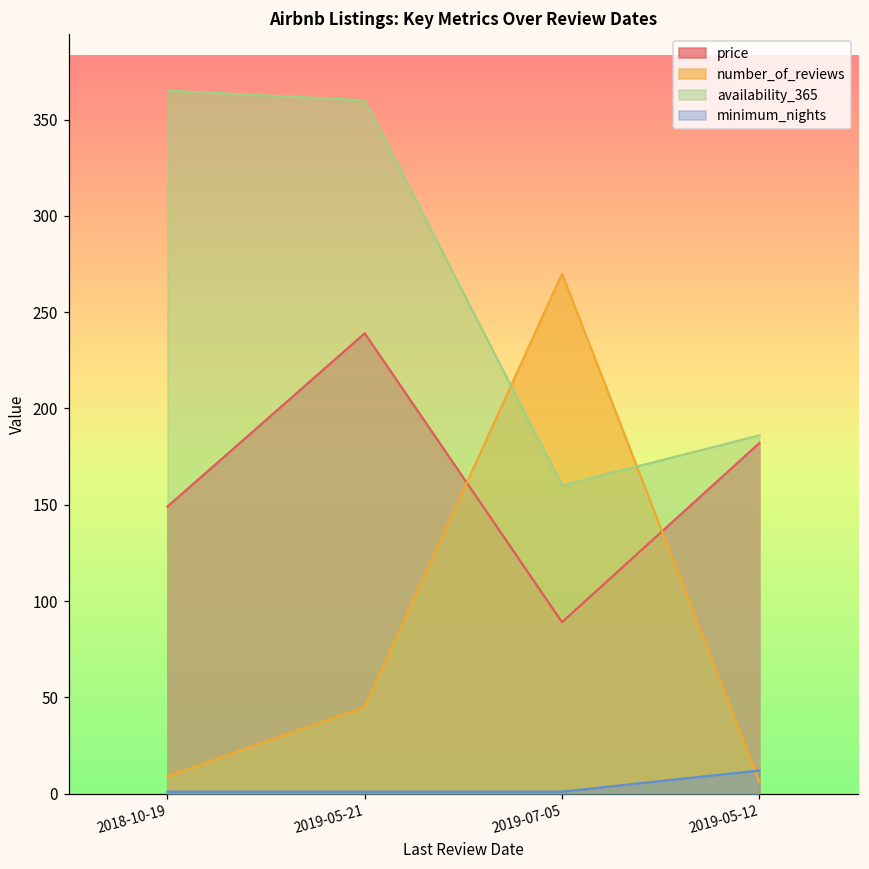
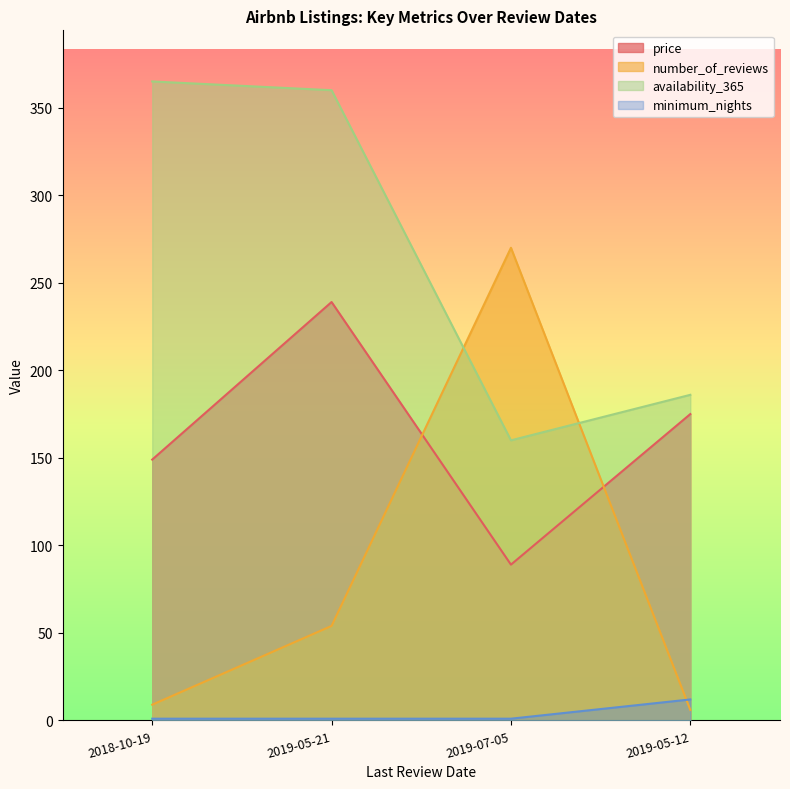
number_of_reviews, 2019-05-21: 45 -> 54
price, 2019-05-12: 182 -> 175
